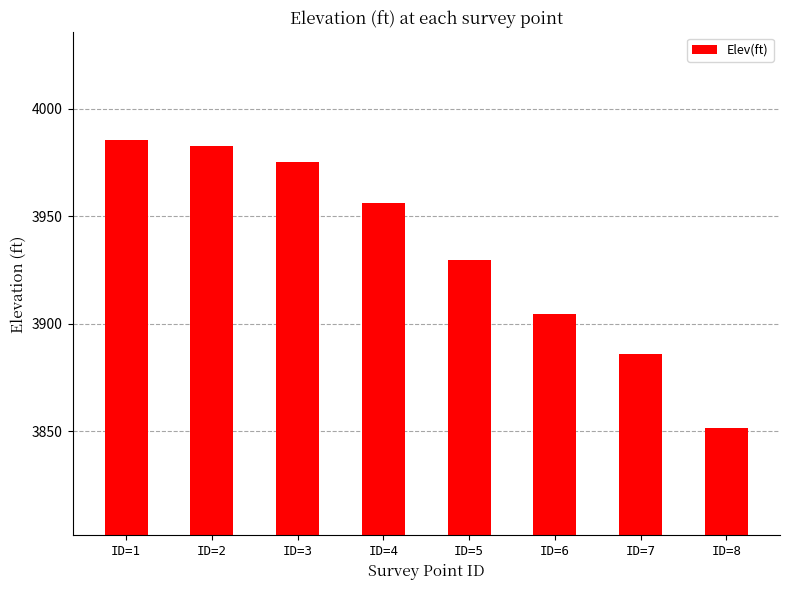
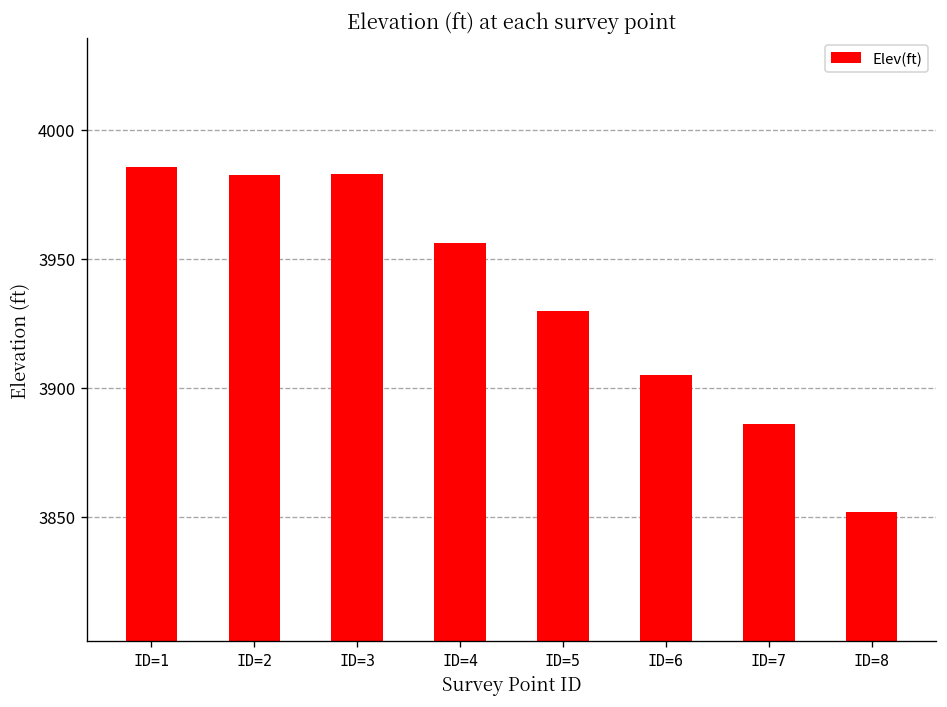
ID=3: 3975 -> 3983
